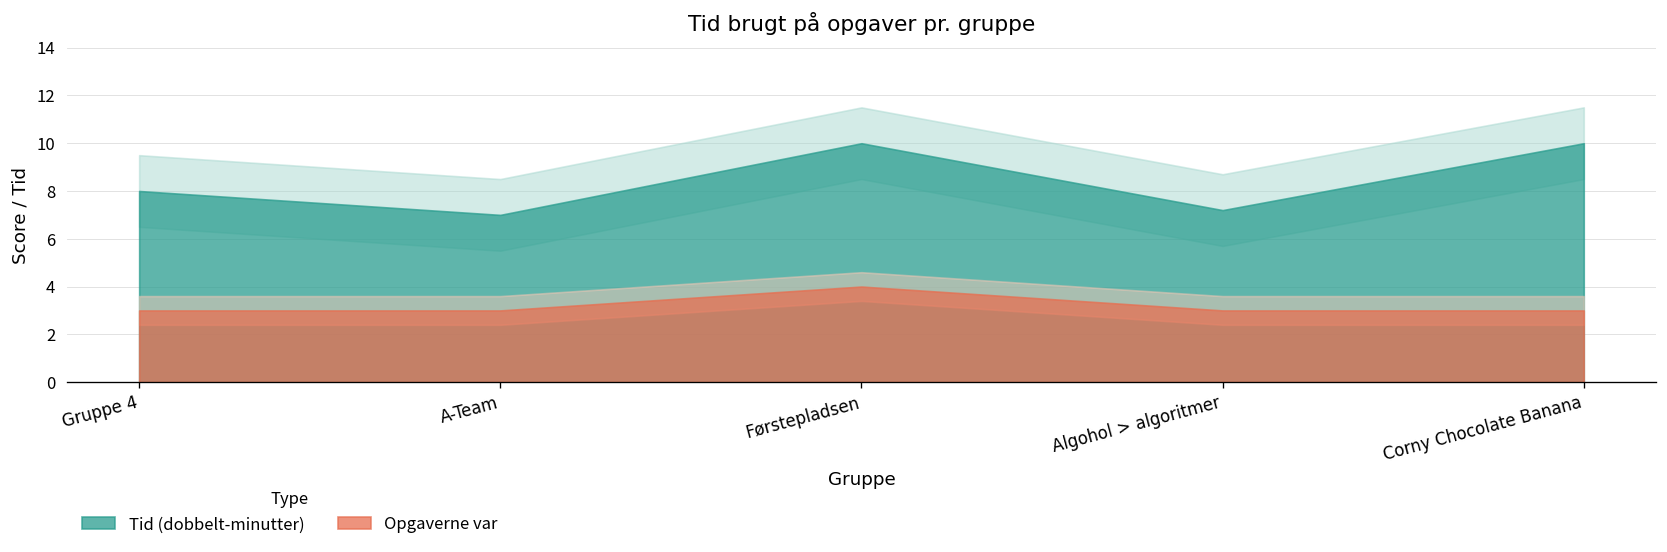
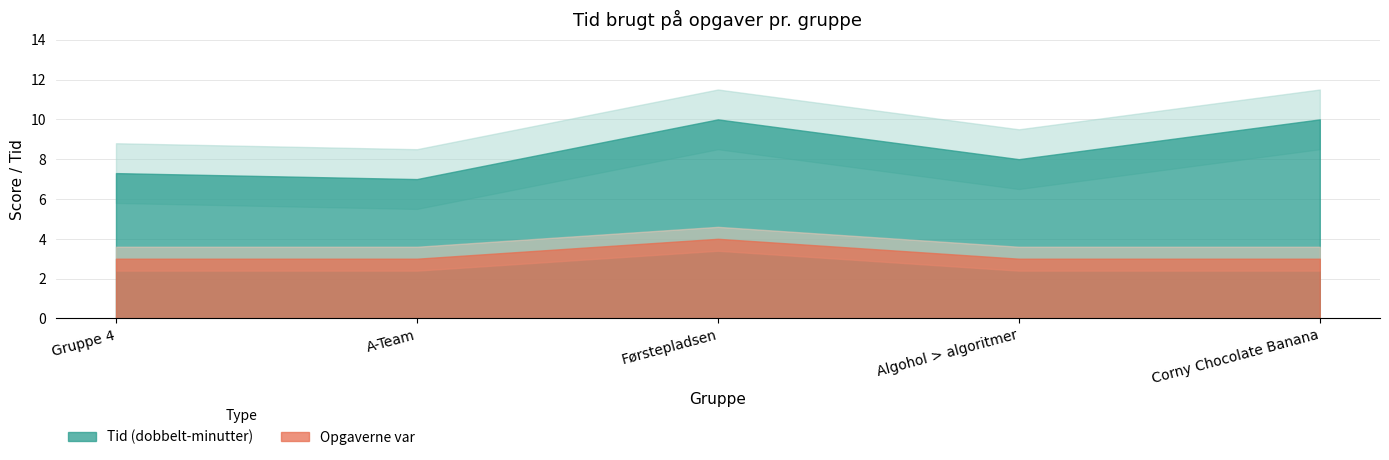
Tid (dobbelt-minutter), Gruppe 4: 8.0 -> 7.3
Tid (dobbelt-minutter), Algohol > algoritmer: 7.2 -> 8.0
